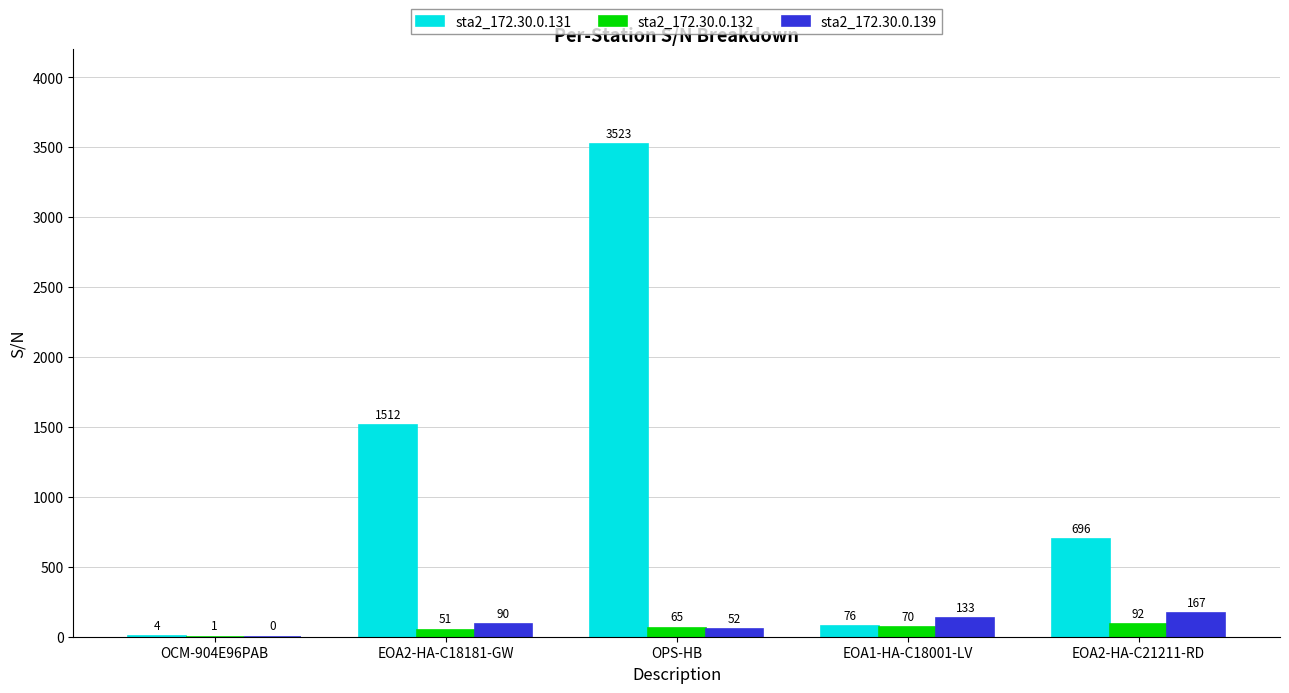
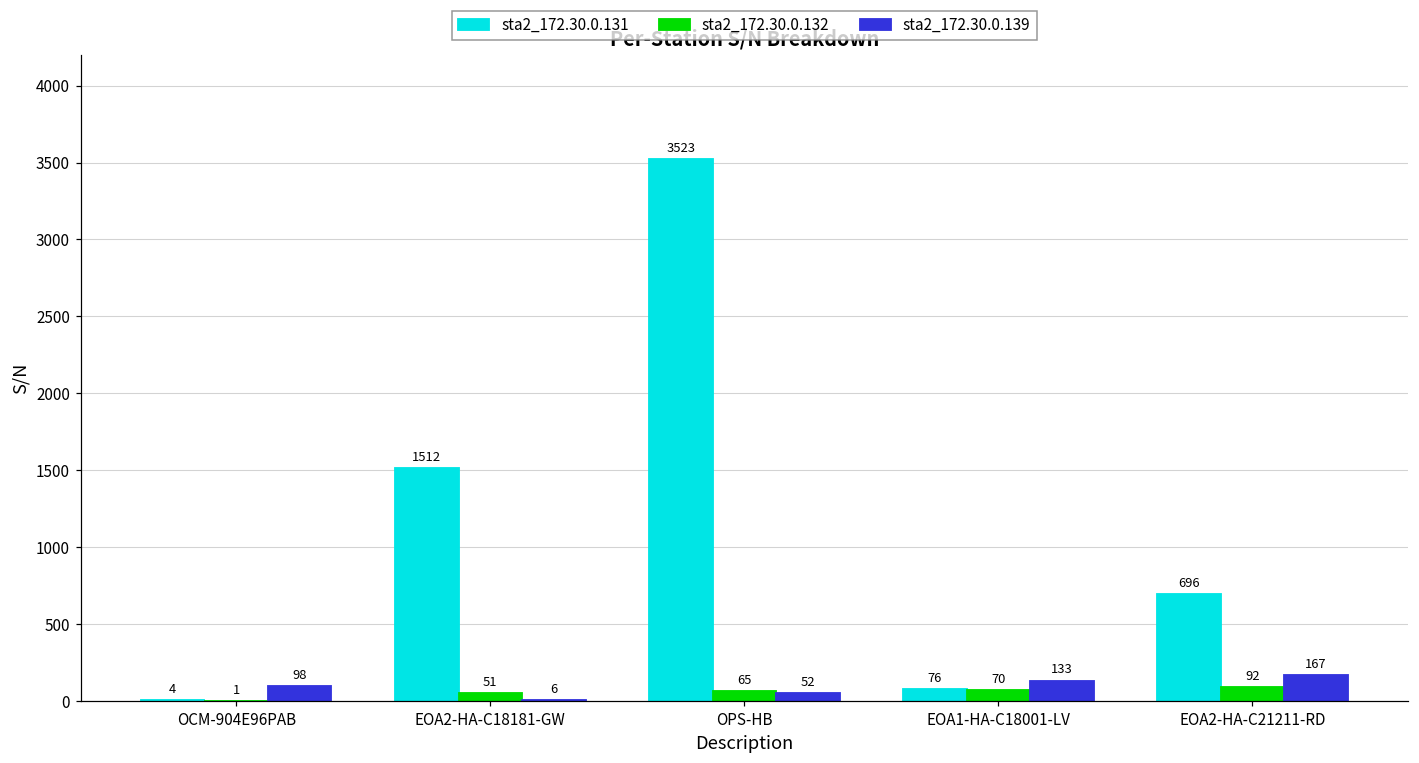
sta2_172.30.0.139, OCM-904E96PAB: 0 -> 98
sta2_172.30.0.139, EOA2-HA-C18181-GW: 90 -> 6
